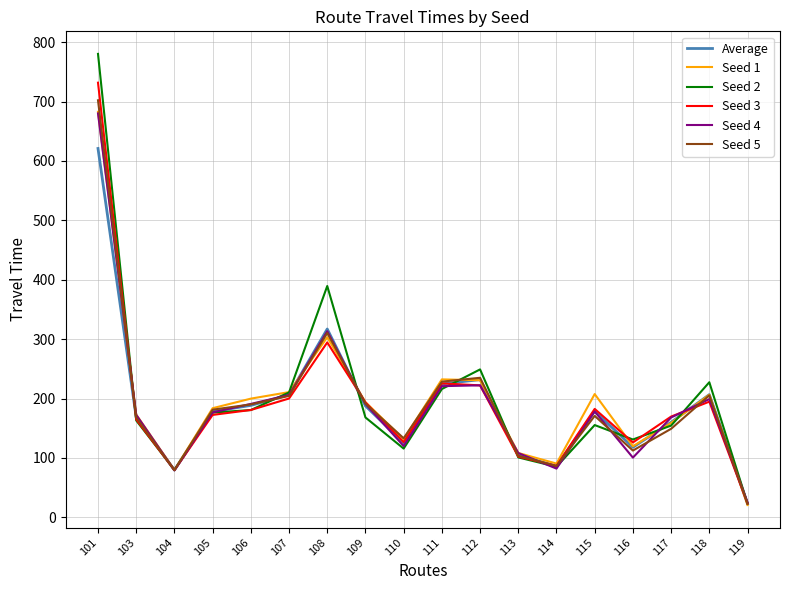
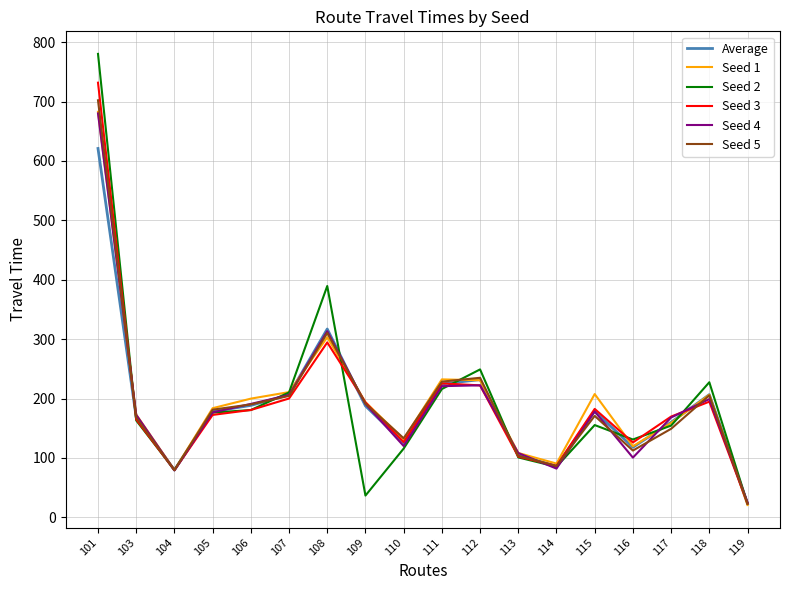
Seed 2, 109: 170 -> 40
